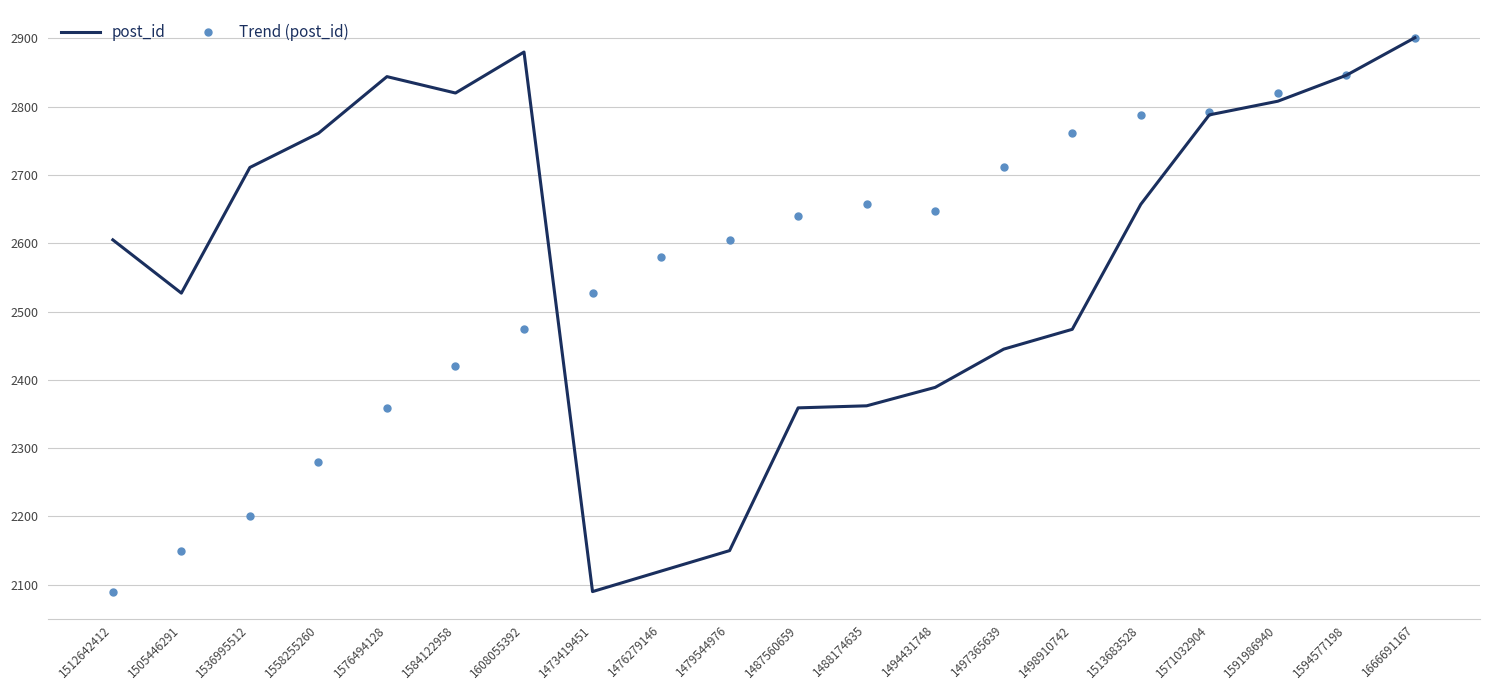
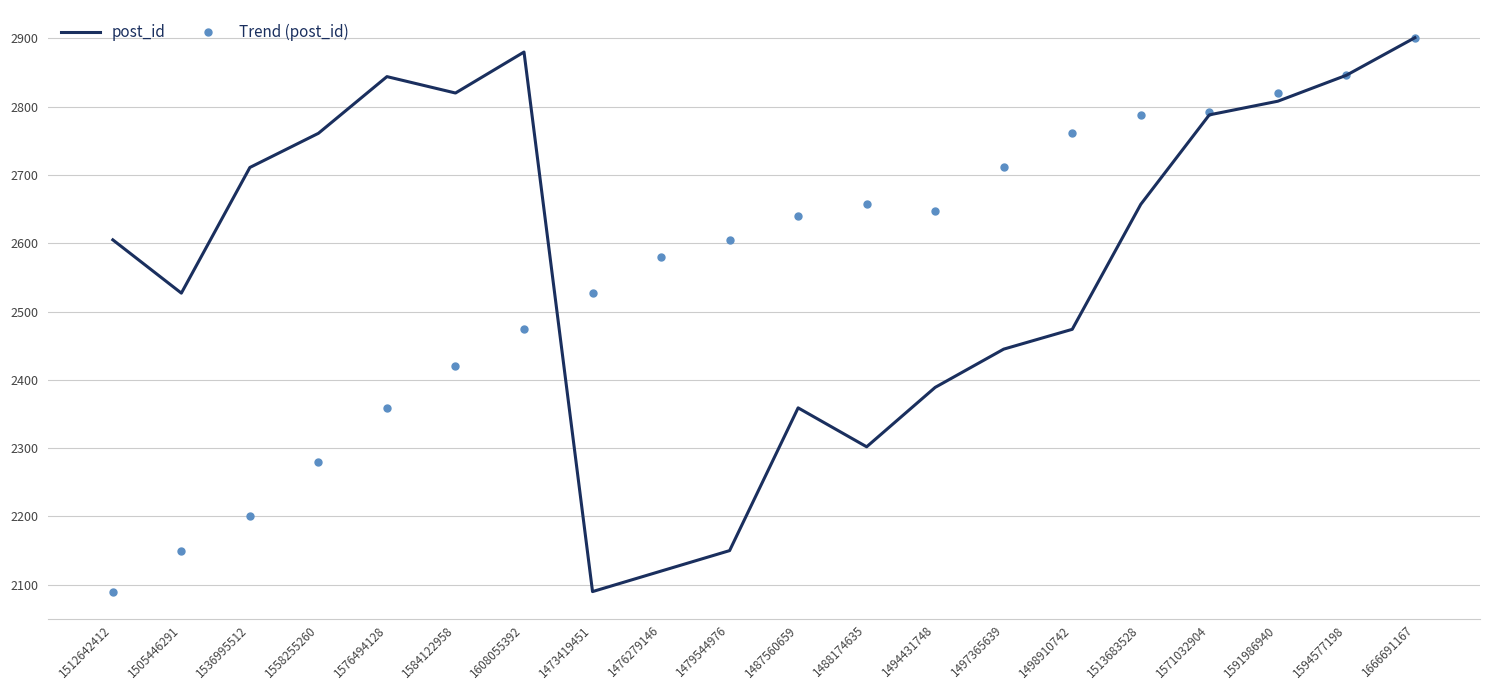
post_id, 1488174635: 2360 -> 2300
